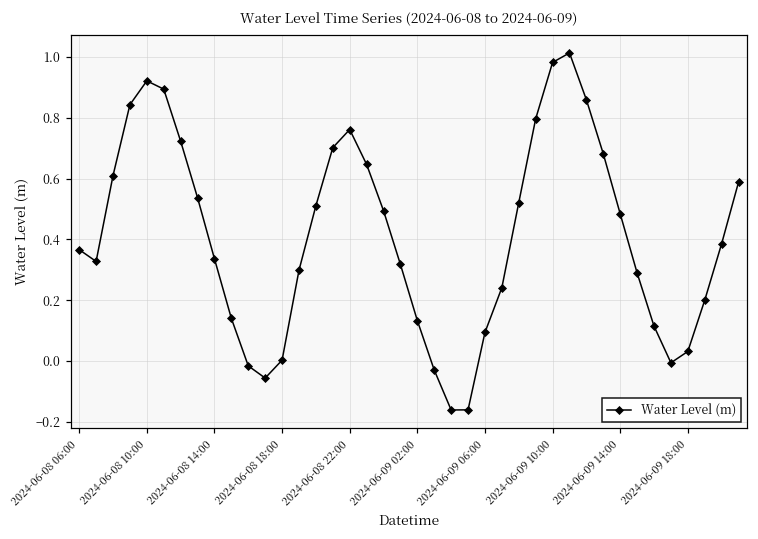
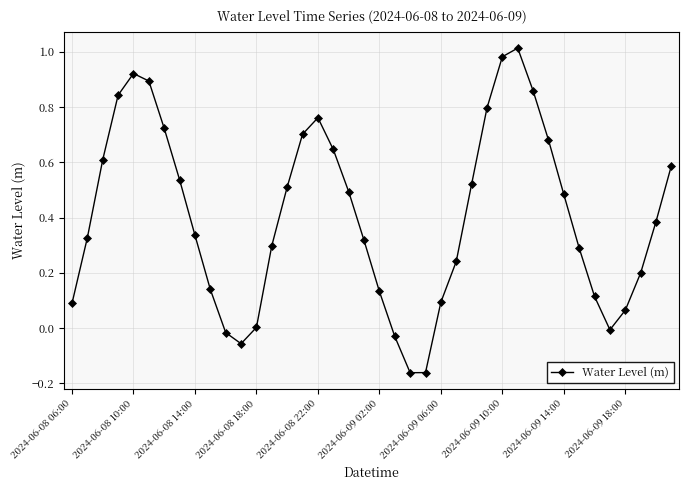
2024-06-08 06:00: 0.37 -> 0.09
2024-06-09 18:00: 0.03 -> 0.06
